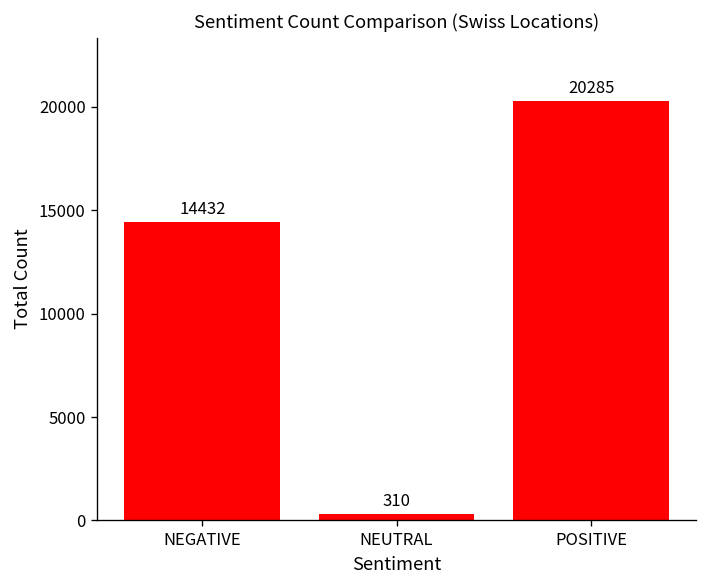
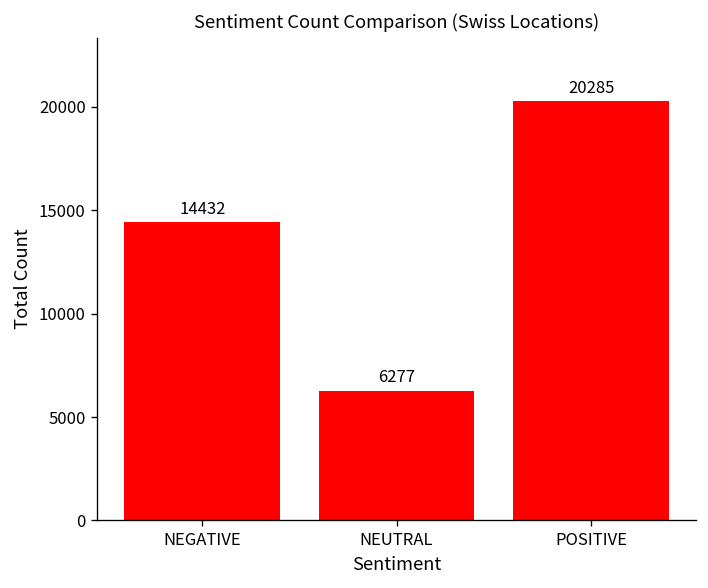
NEUTRAL: 310 -> 6277
